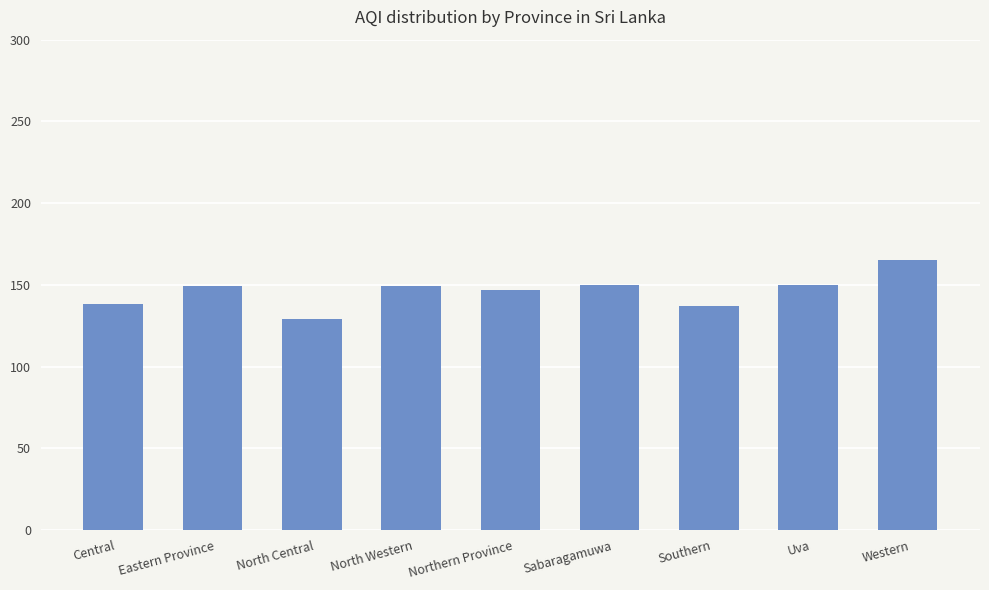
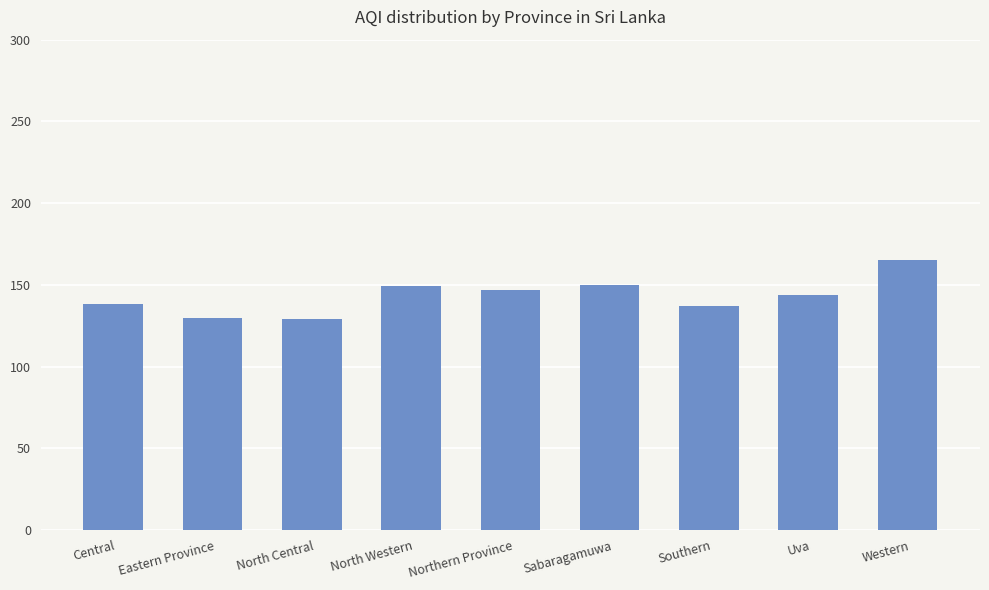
Eastern Province: 149 -> 130
Uva: 150 -> 144
